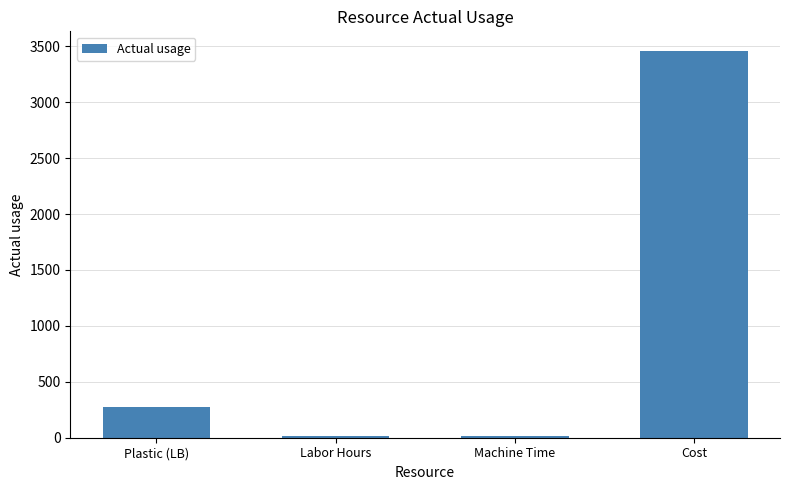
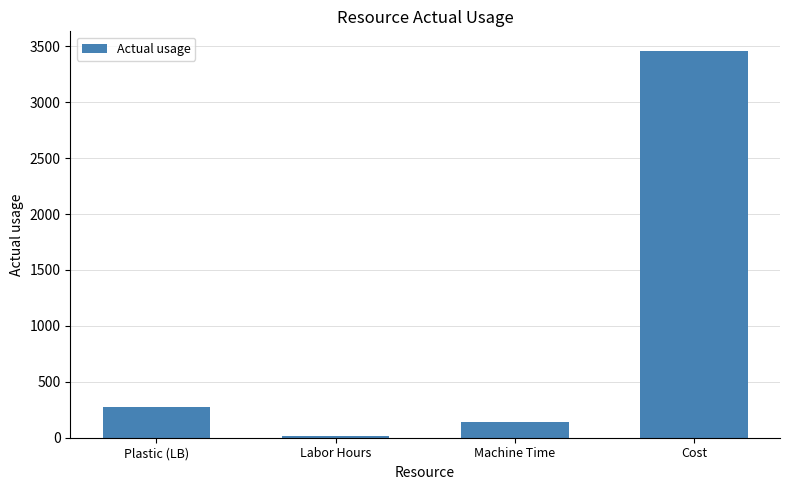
Machine Time: 10 -> 140
